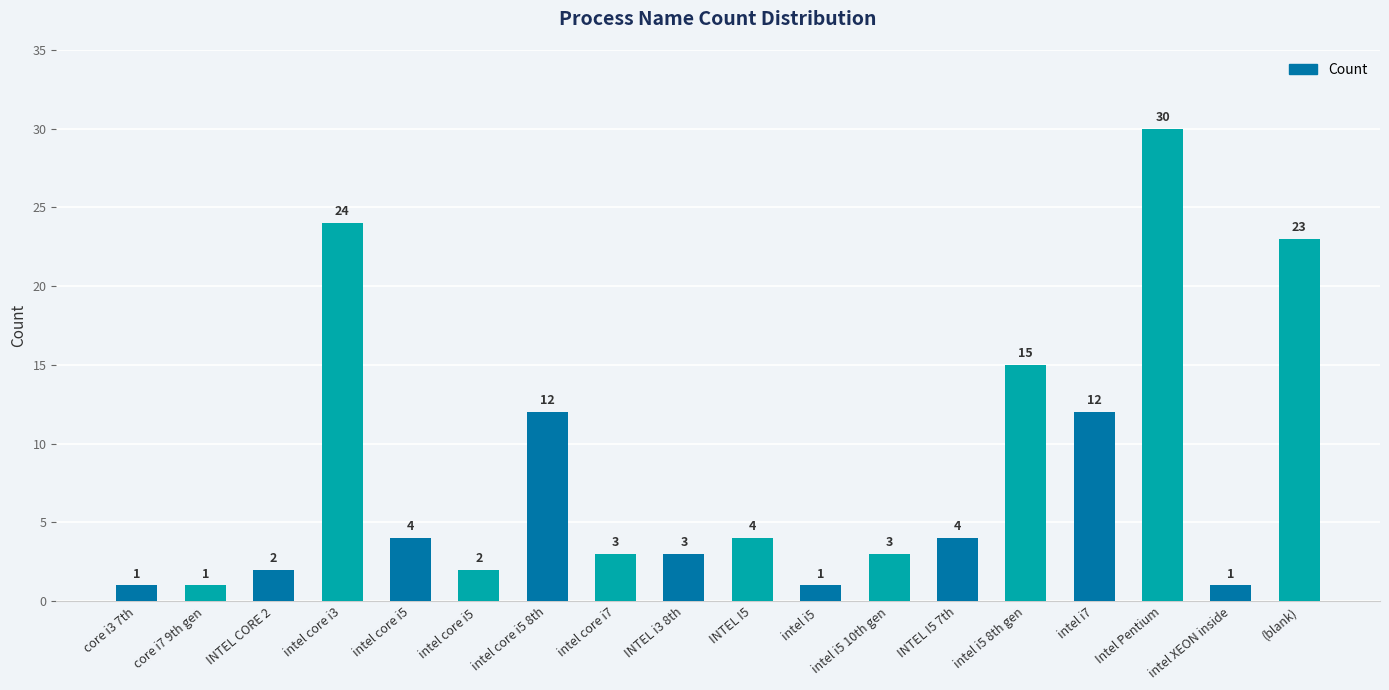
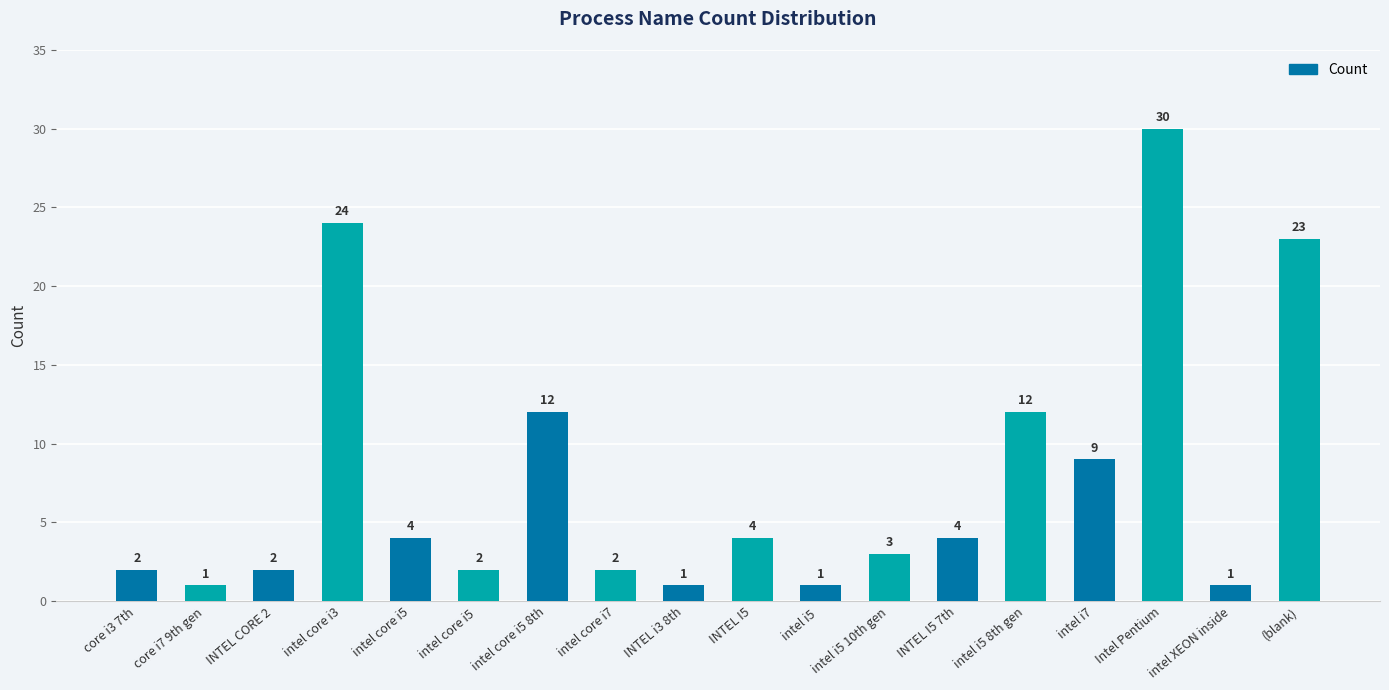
core i3 7th: 1 -> 2
intel core i7: 3 -> 2
INTEL i3 8th: 3 -> 1
intel i5 8th gen: 15 -> 12
intel i7: 12 -> 9
